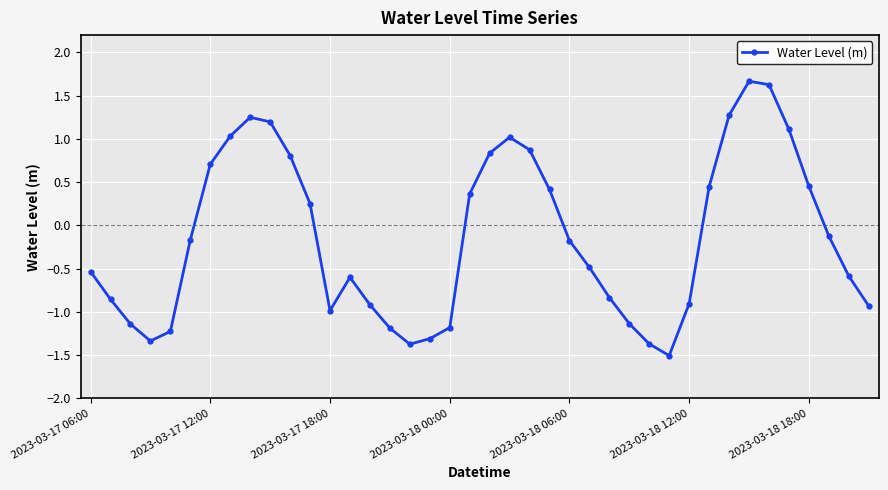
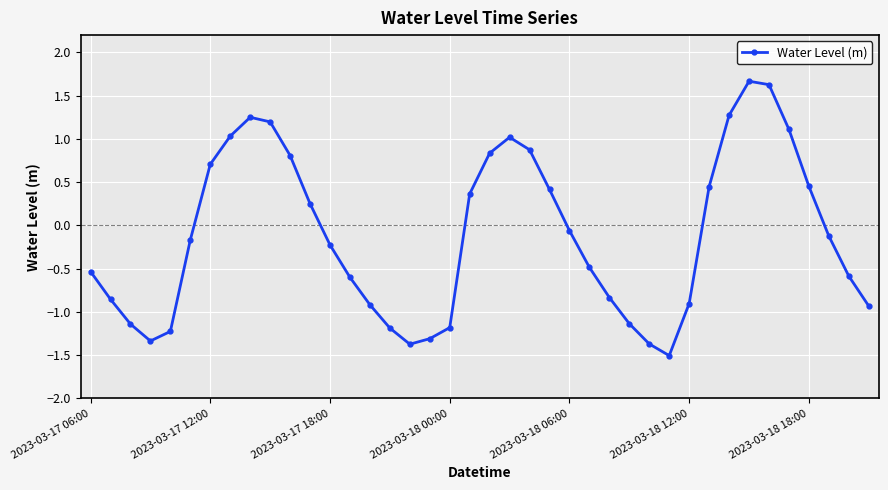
2023-03-17 18:00: -1.0 -> -0.2
2023-03-18 06:00: -0.2 -> -0.1
